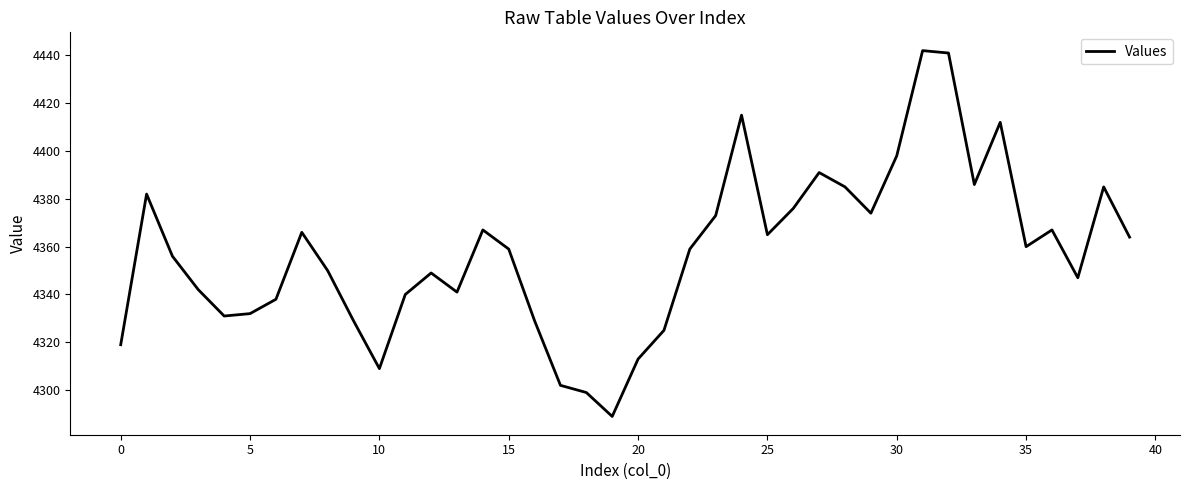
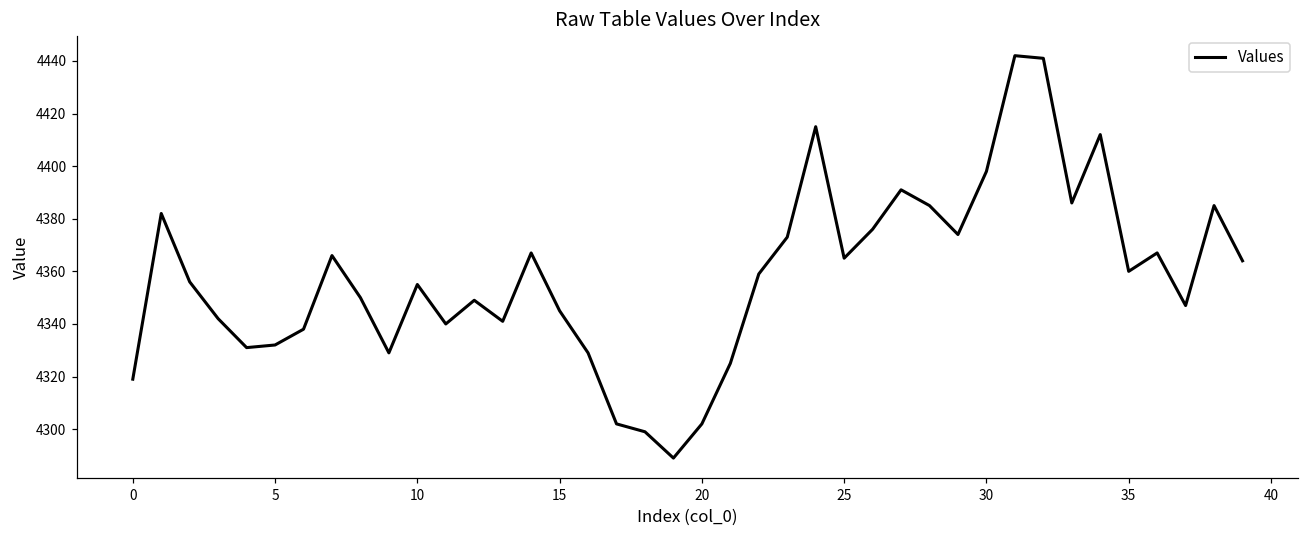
10: 4309 -> 4355
15: 4359 -> 4345
20: 4313 -> 4302
